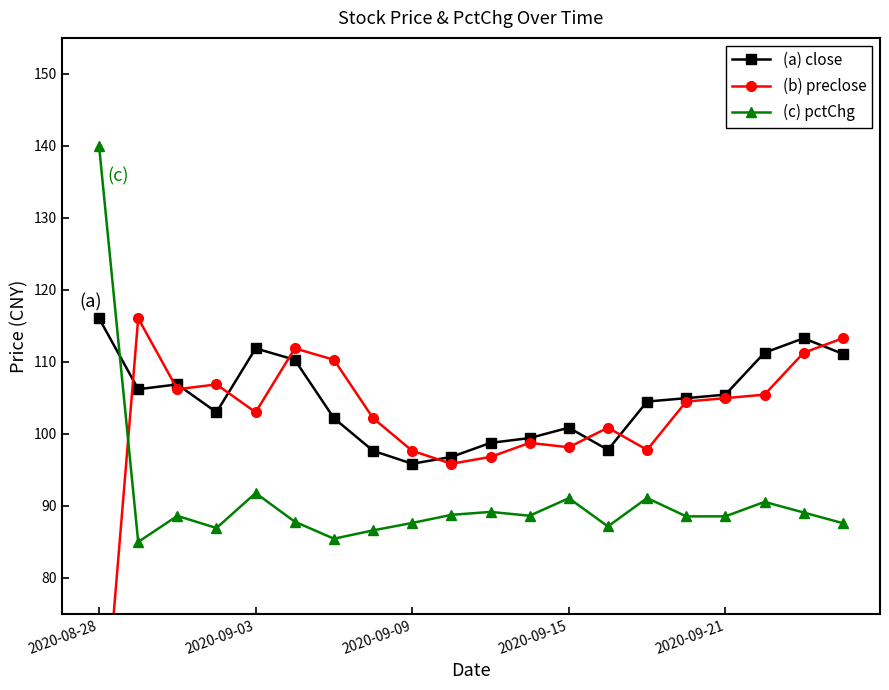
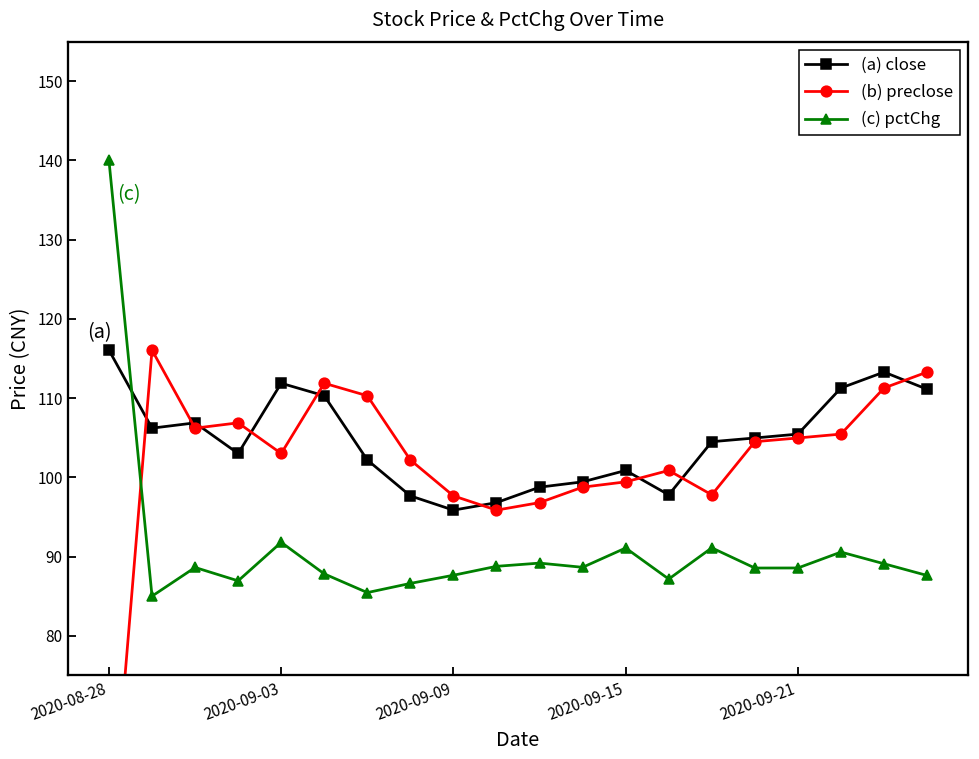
(b) preclose, 2020-09-15: 98 -> 99
